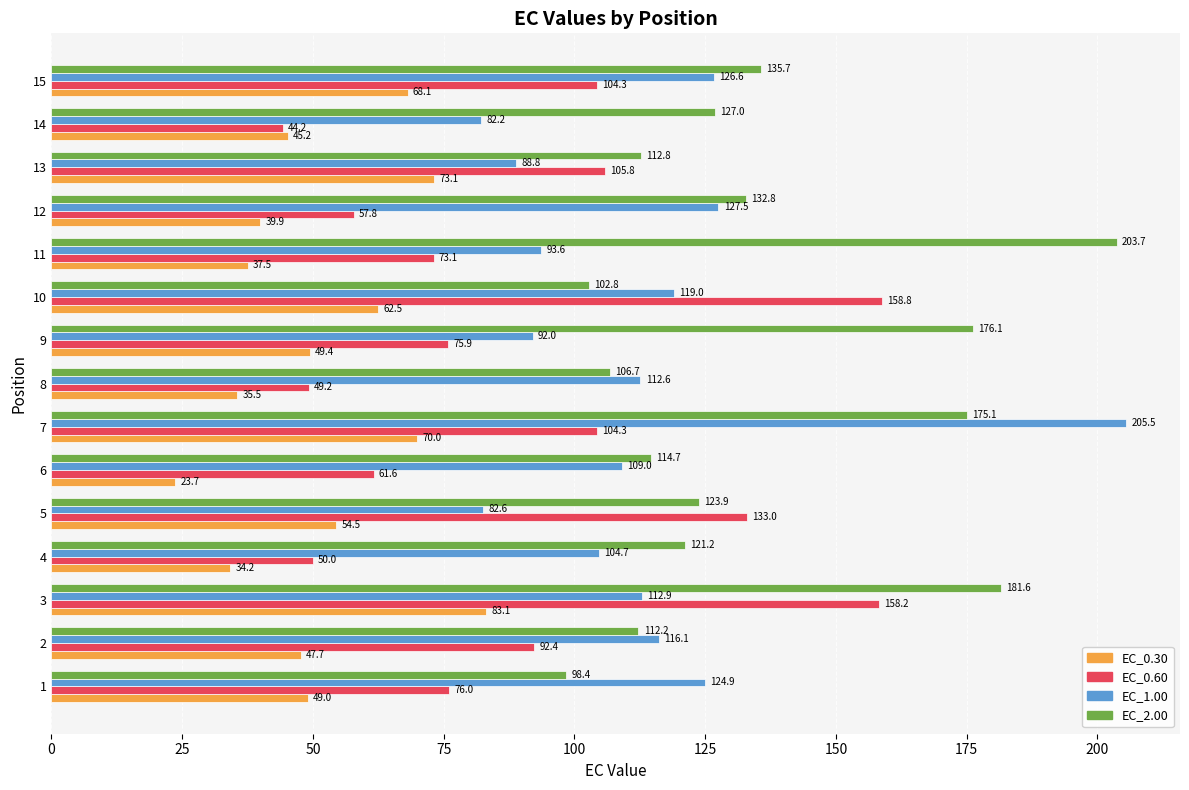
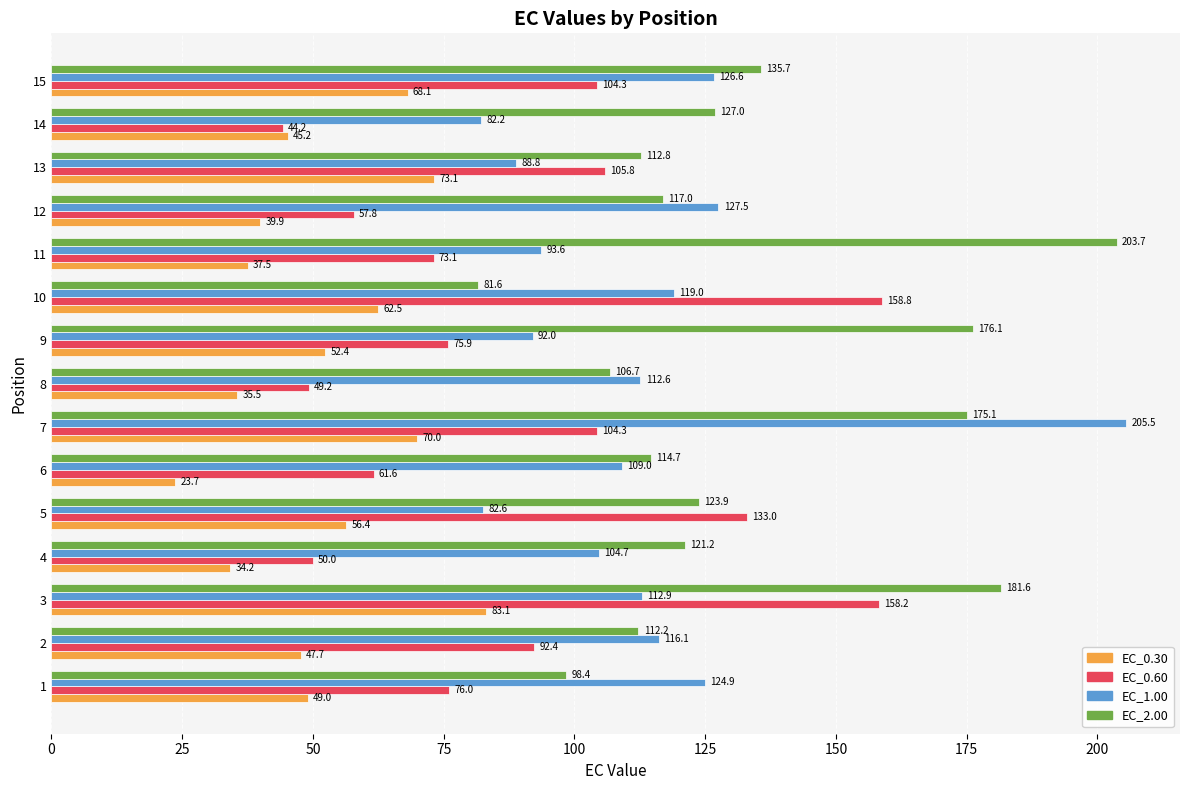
EC_2.00, 12: 132.8 -> 117.0
EC_2.00, 10: 102.8 -> 81.6
EC_0.30, 9: 49.4 -> 52.4
EC_0.30, 5: 54.5 -> 56.4
